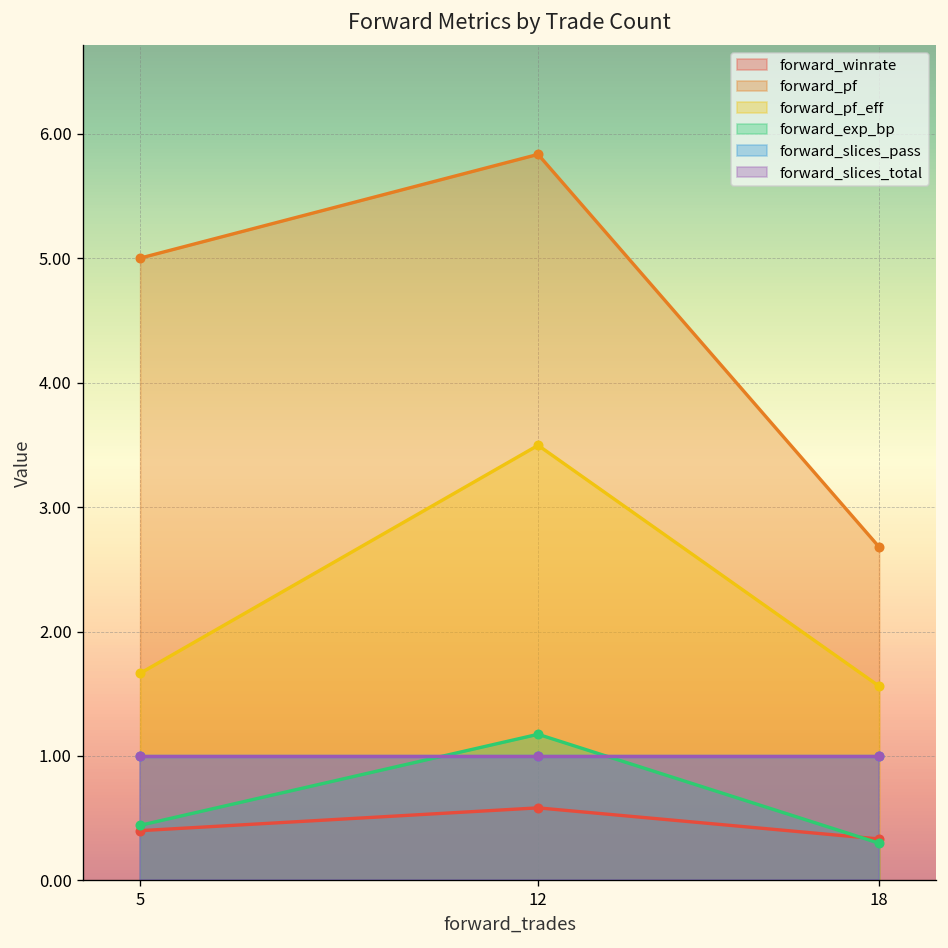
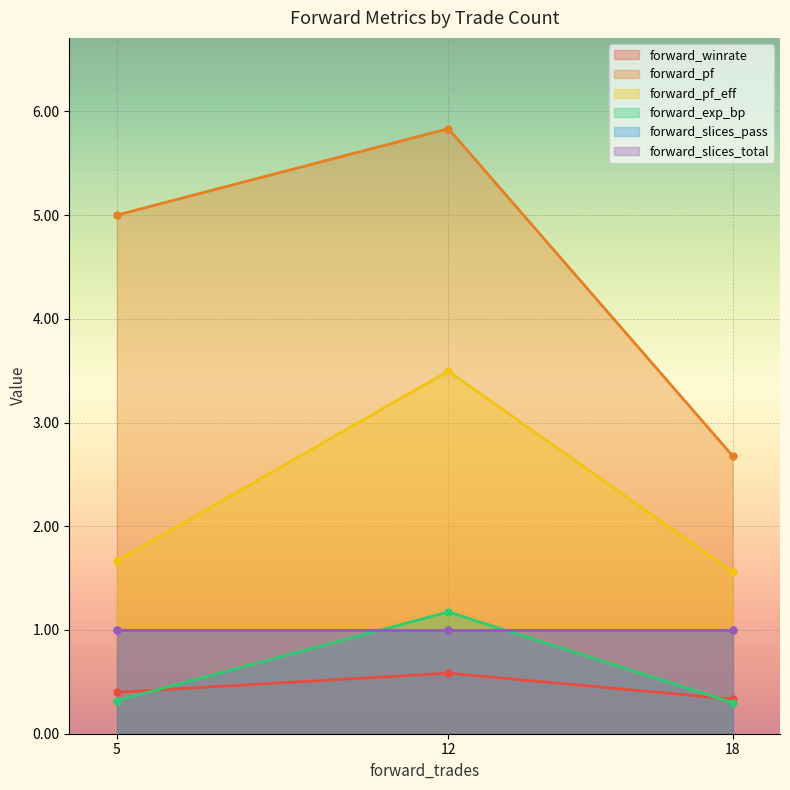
forward_exp_bp, 5: 0.44 -> 0.32
